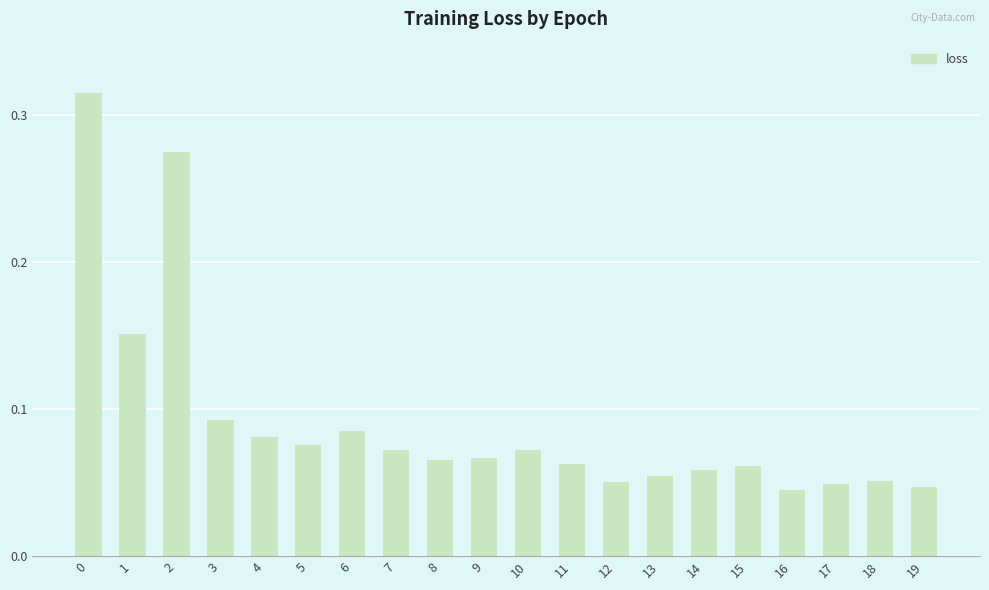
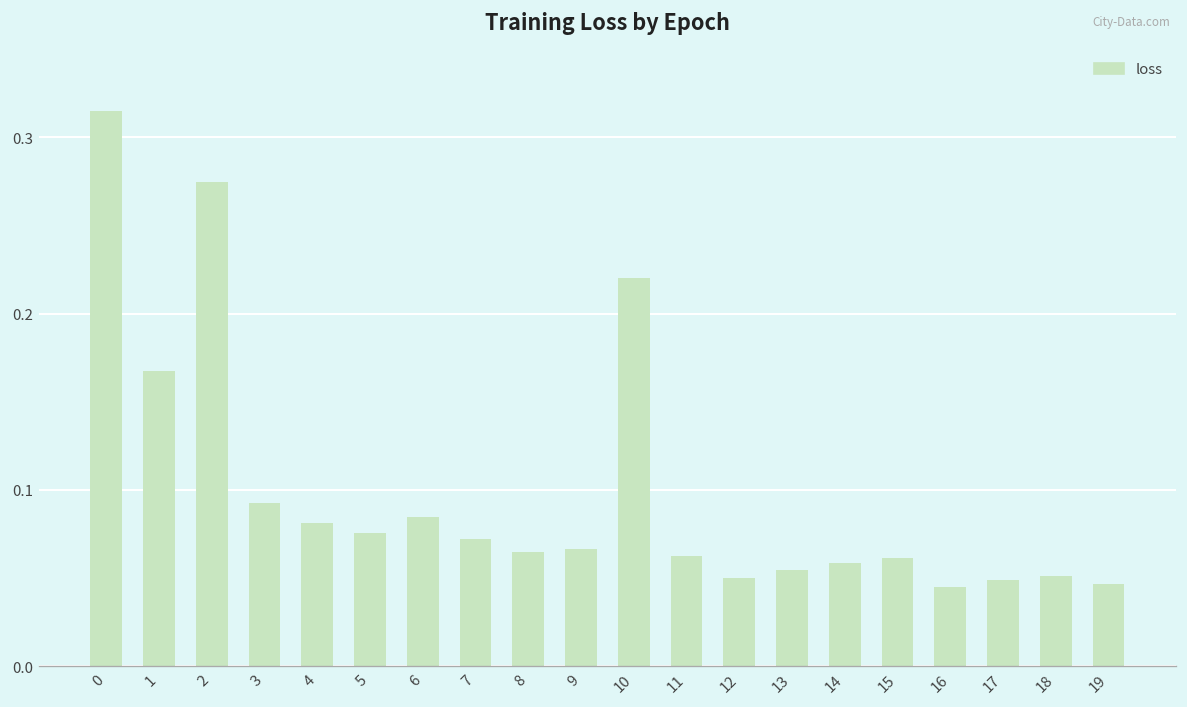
1: 0.151 -> 0.167
10: 0.072 -> 0.220
